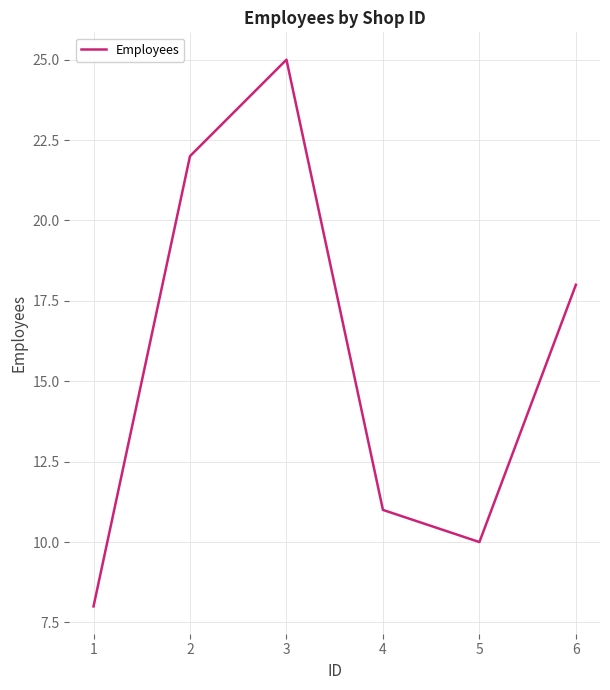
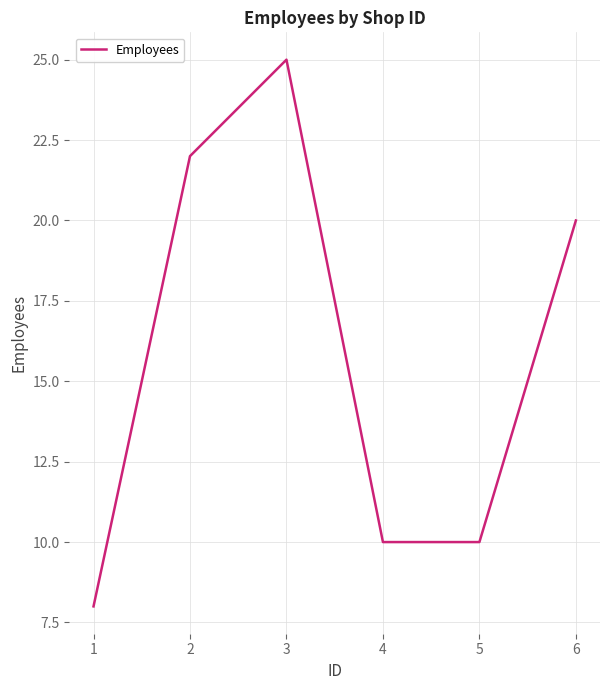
4: 11 -> 10
6: 18 -> 20
